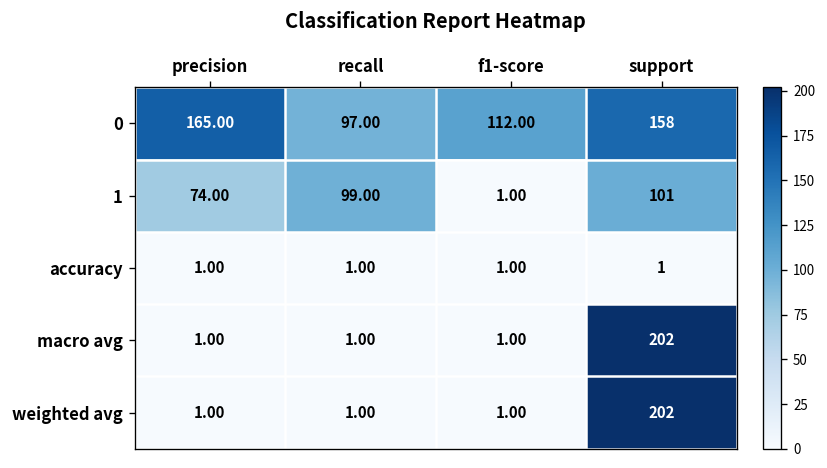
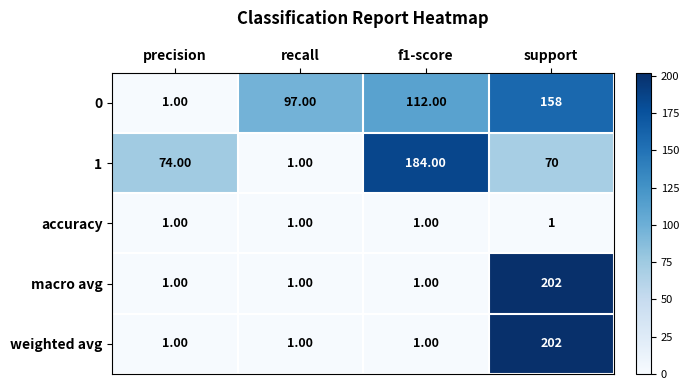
0, precision: 165.00 -> 1.00
1, recall: 99.00 -> 1.00
1, f1-score: 1.00 -> 184.00
1, support: 101 -> 70
